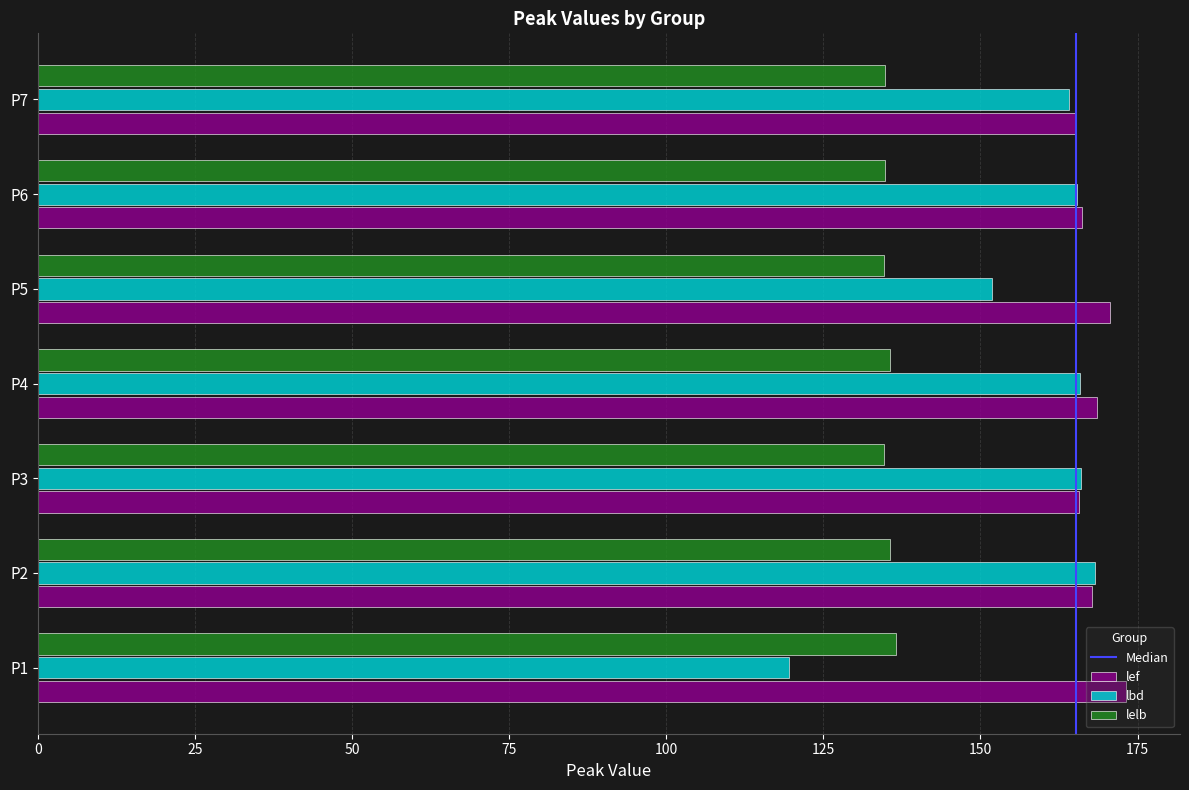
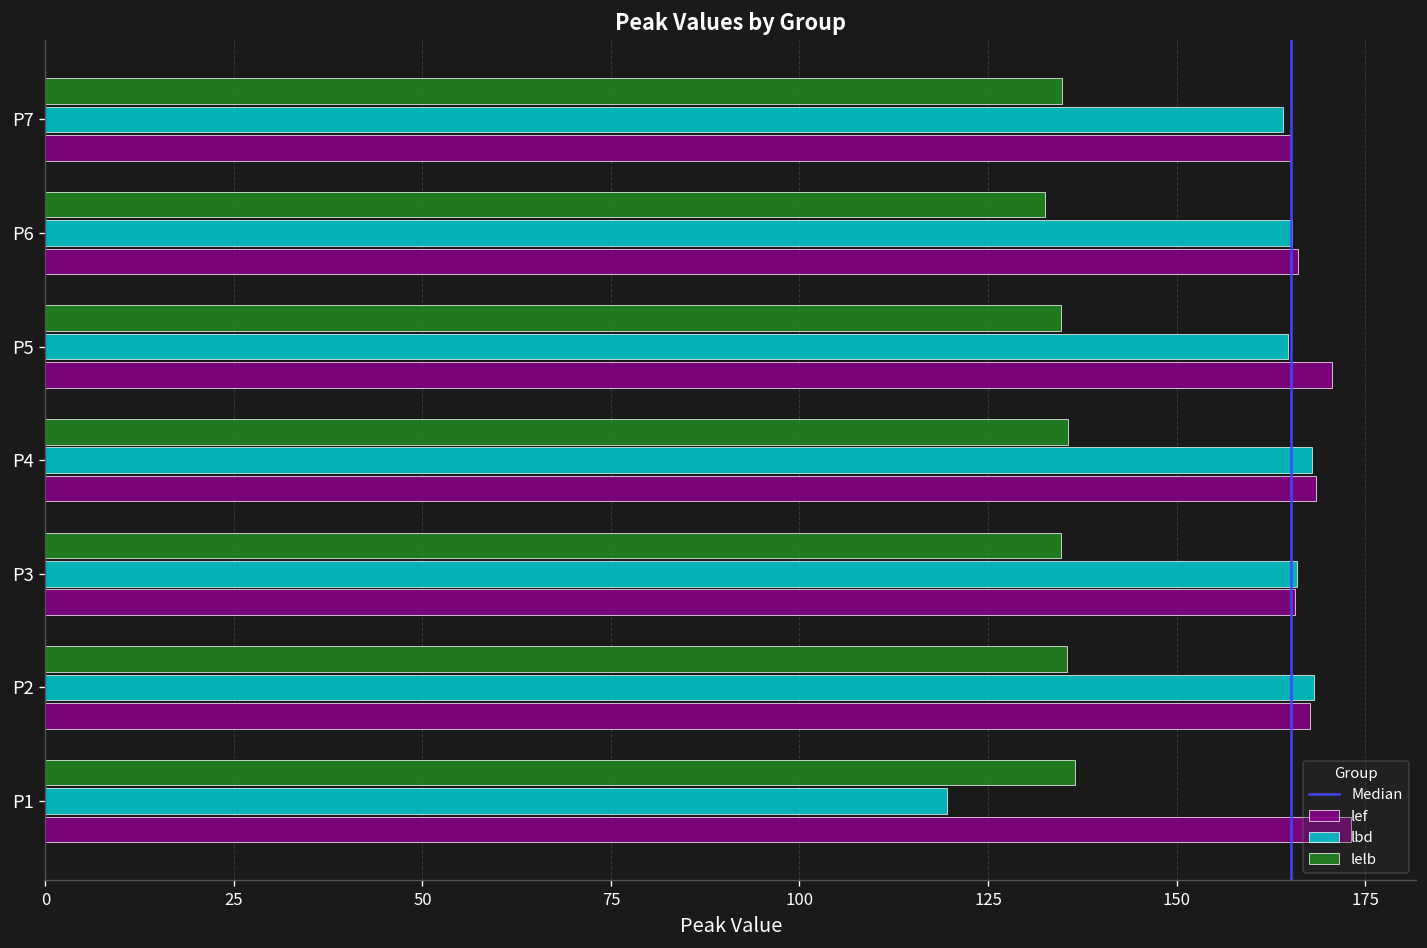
lelb, P6: 135 -> 133
lbd, P5: 152 -> 165
lbd, P4: 166 -> 168
